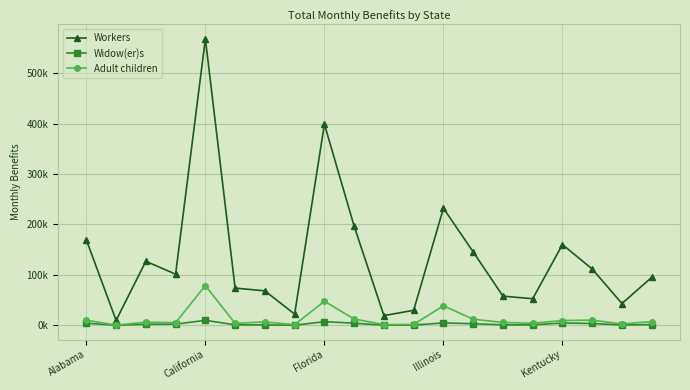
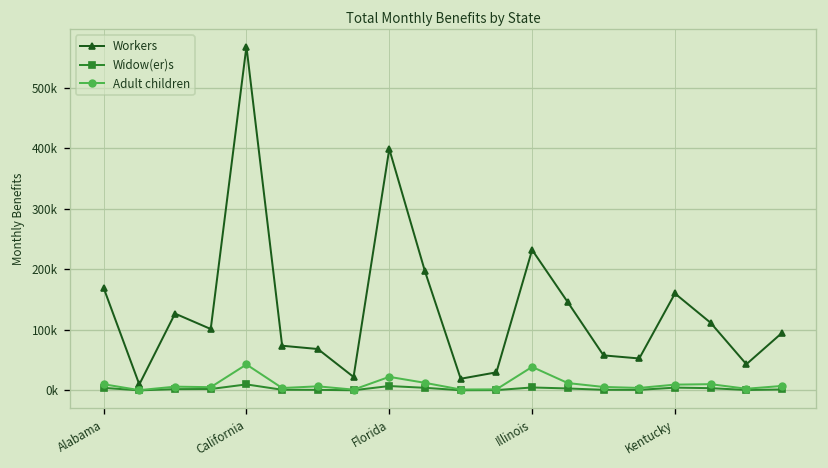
Adult children, California: 80000 -> 40000
Adult children, Florida: 50000 -> 20000
